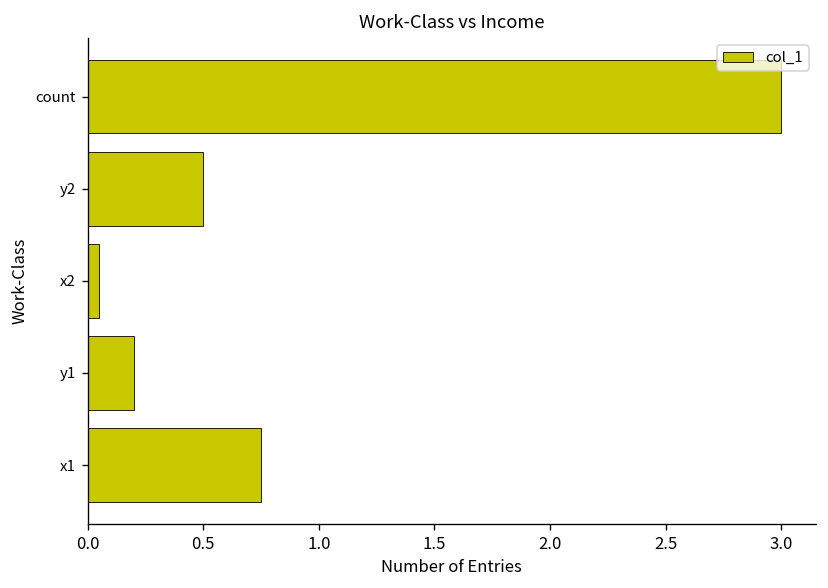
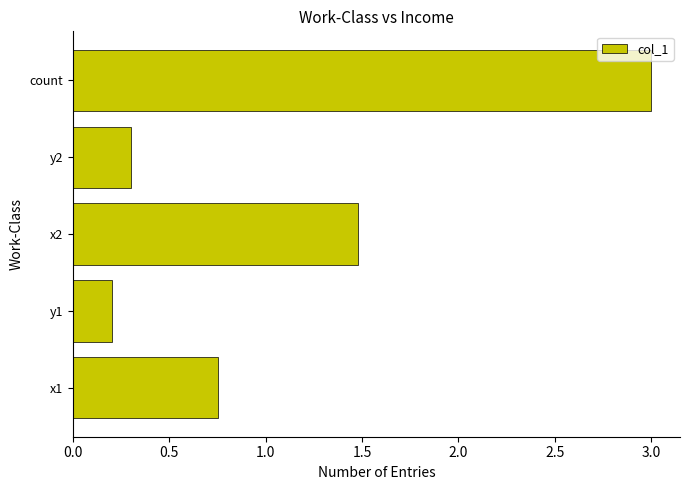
y2: 0.5 -> 0.3
x2: 0.05 -> 1.48
